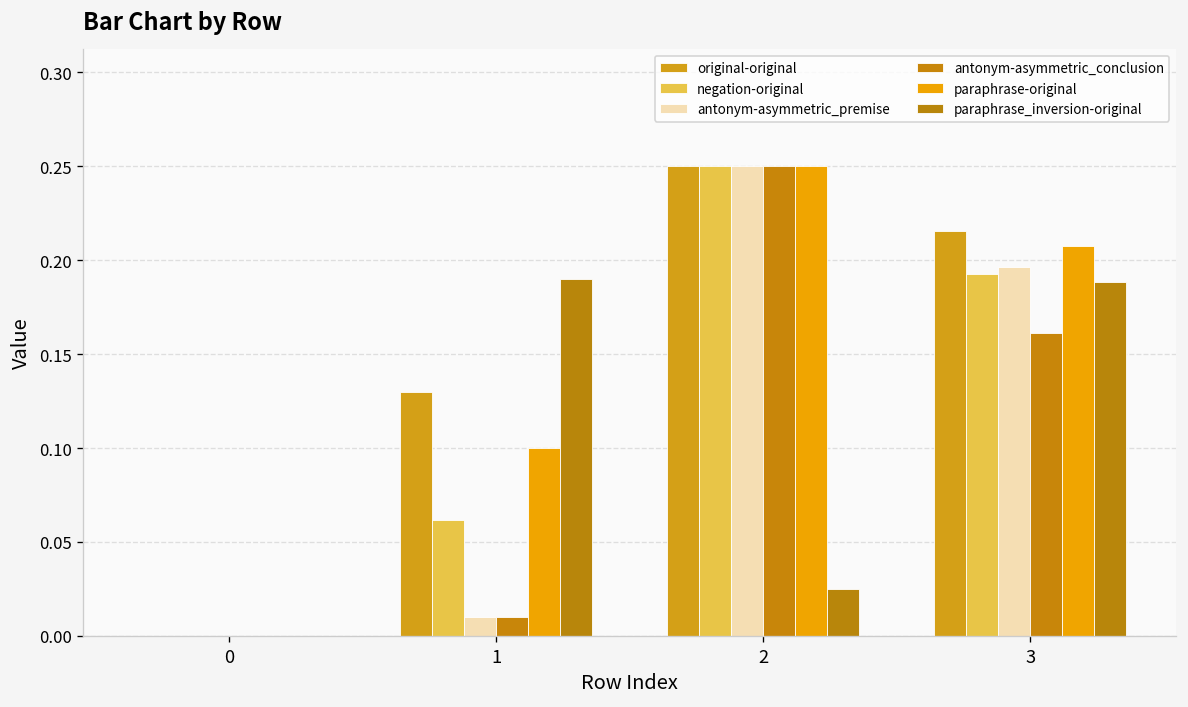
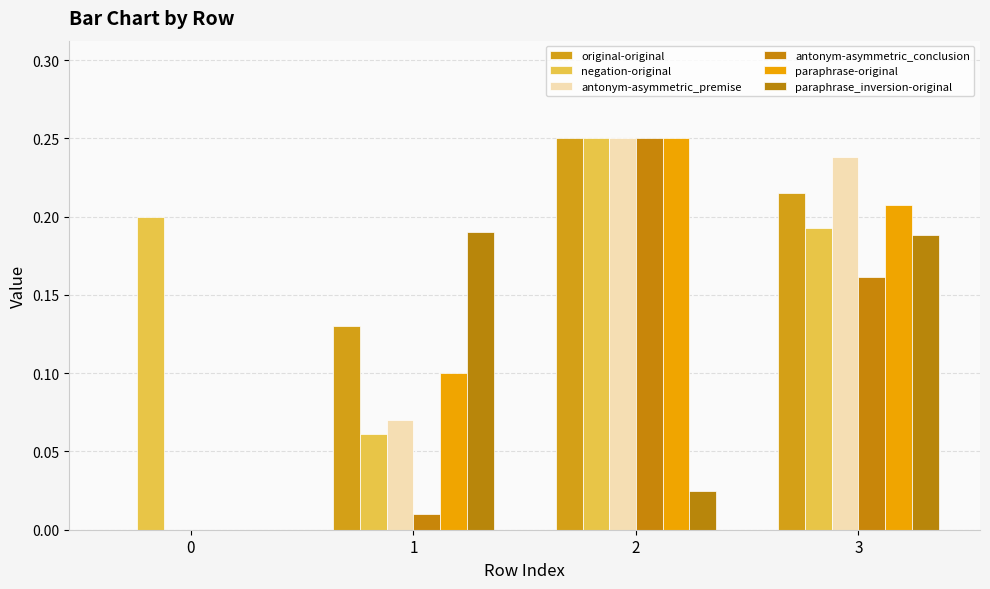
negation-original, 0: 0.0 -> 0.2
antonym-asymmetric_premise, 1: 0.01 -> 0.07
antonym-asymmetric_premise, 3: 0.196 -> 0.238
